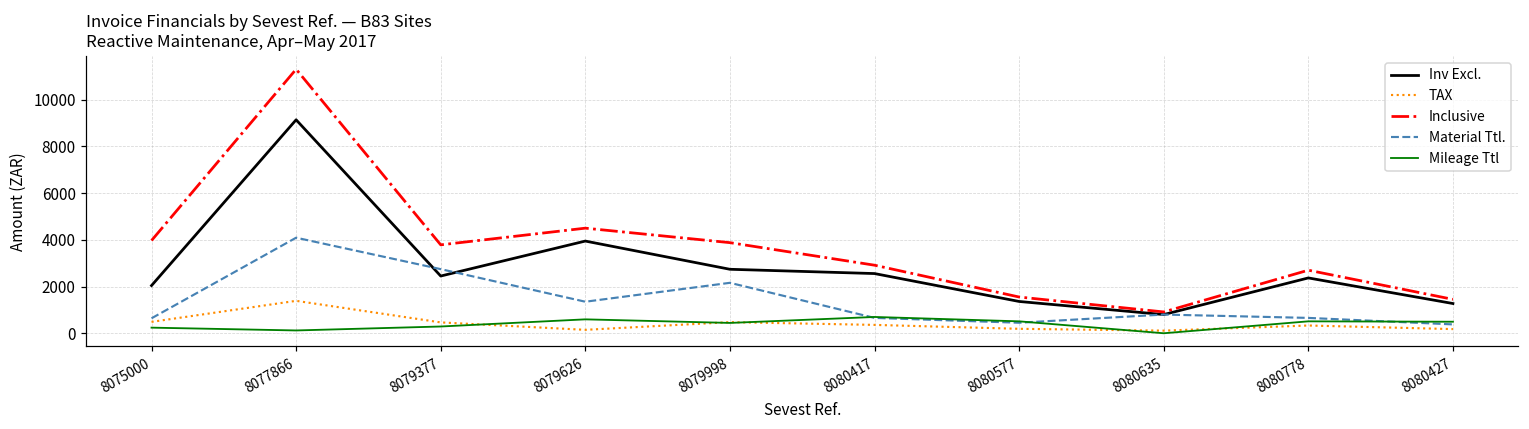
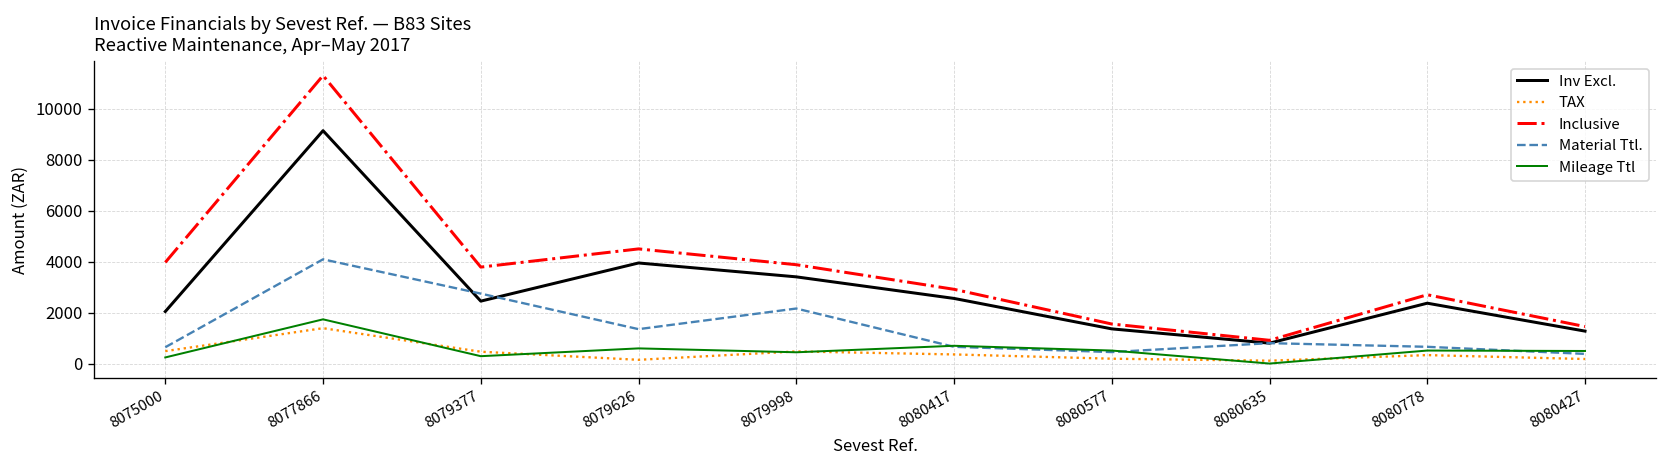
Mileage Ttl, 8077866: 100 -> 1700
Inv Excl., 8079998: 2700 -> 3400
